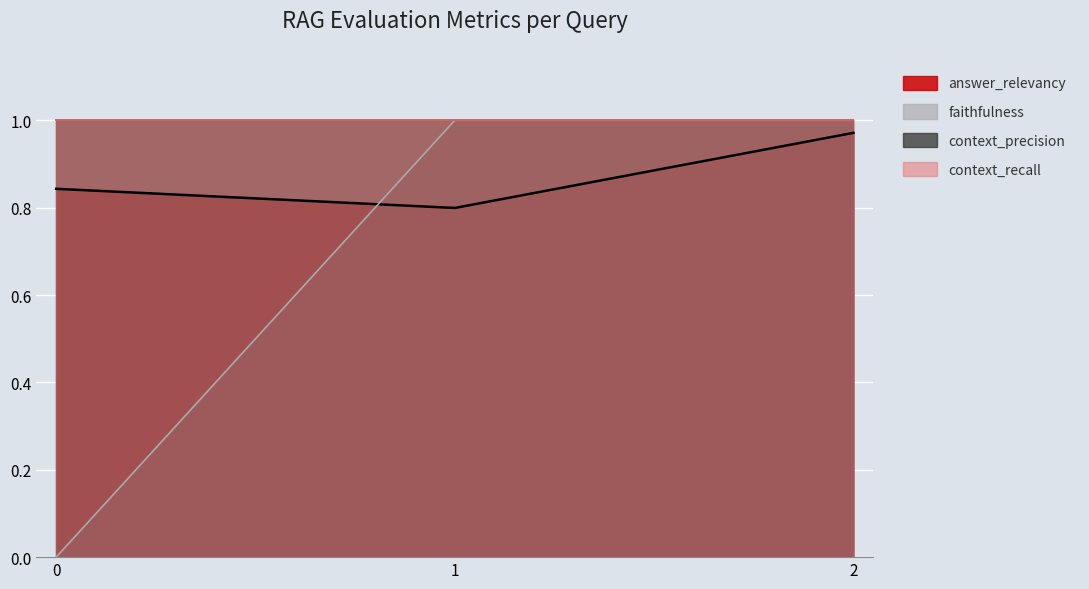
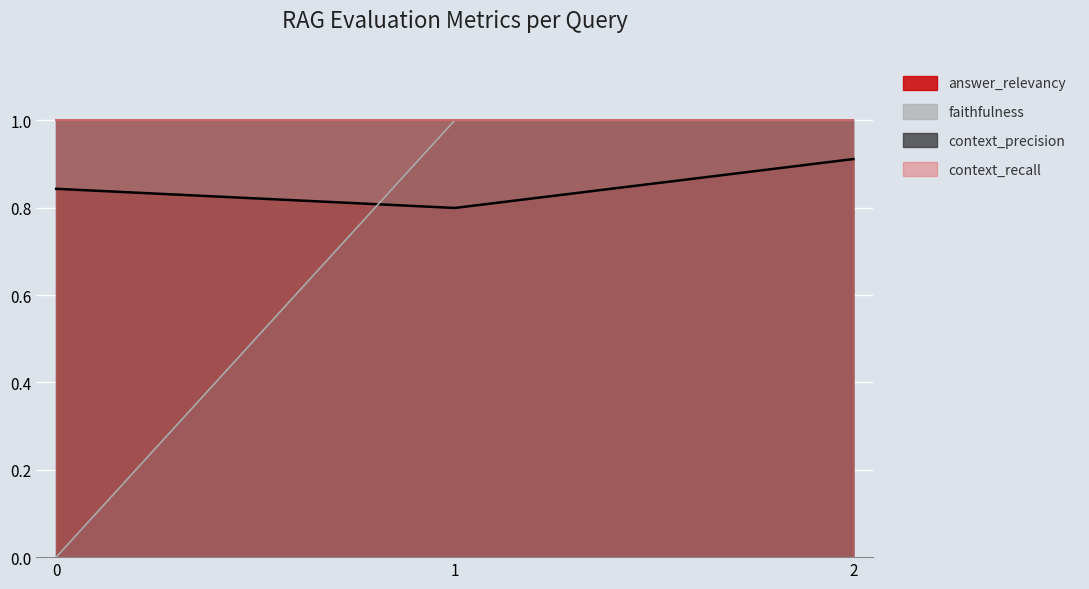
answer_relevancy, 2: 0.97 -> 0.91
